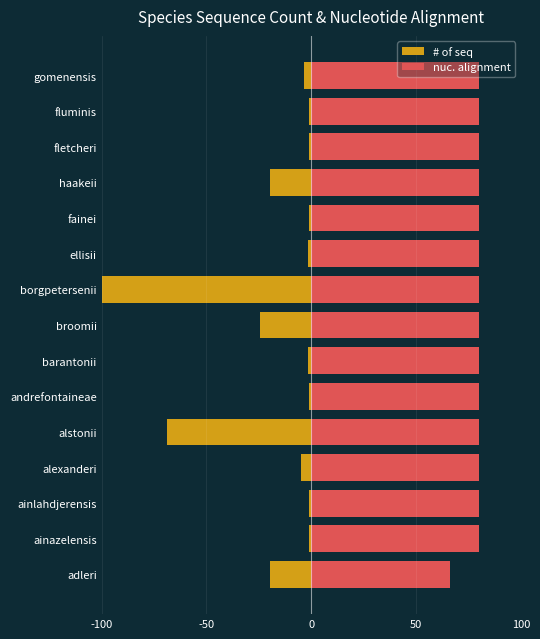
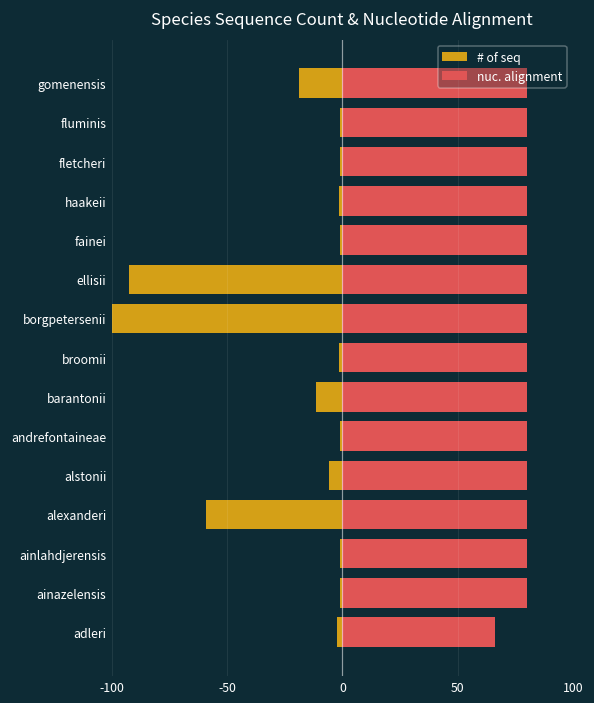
# of seq, gomenensis: -3 -> -19
# of seq, haakeii: -20 -> -2
# of seq, ellisii: -2 -> -93
# of seq, broomii: -25 -> -2
# of seq, barantonii: -2 -> -11
# of seq, alstonii: -69 -> -6
# of seq, alexanderi: -5 -> -59
# of seq, adleri: -20 -> -2
